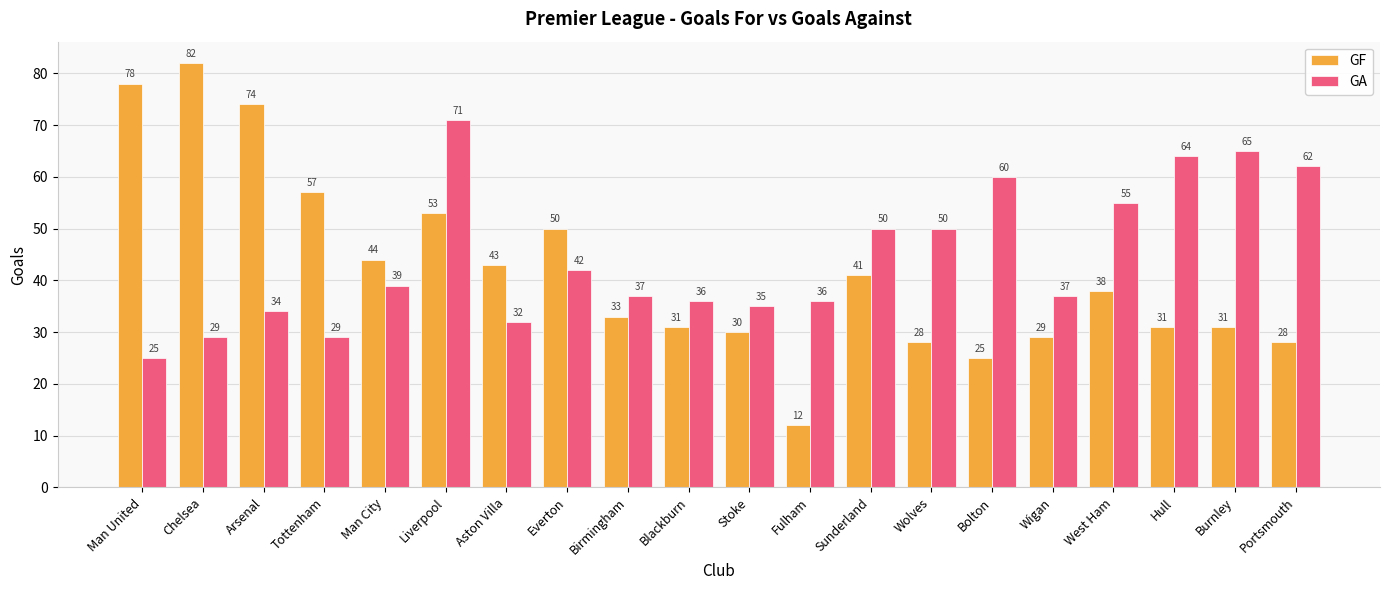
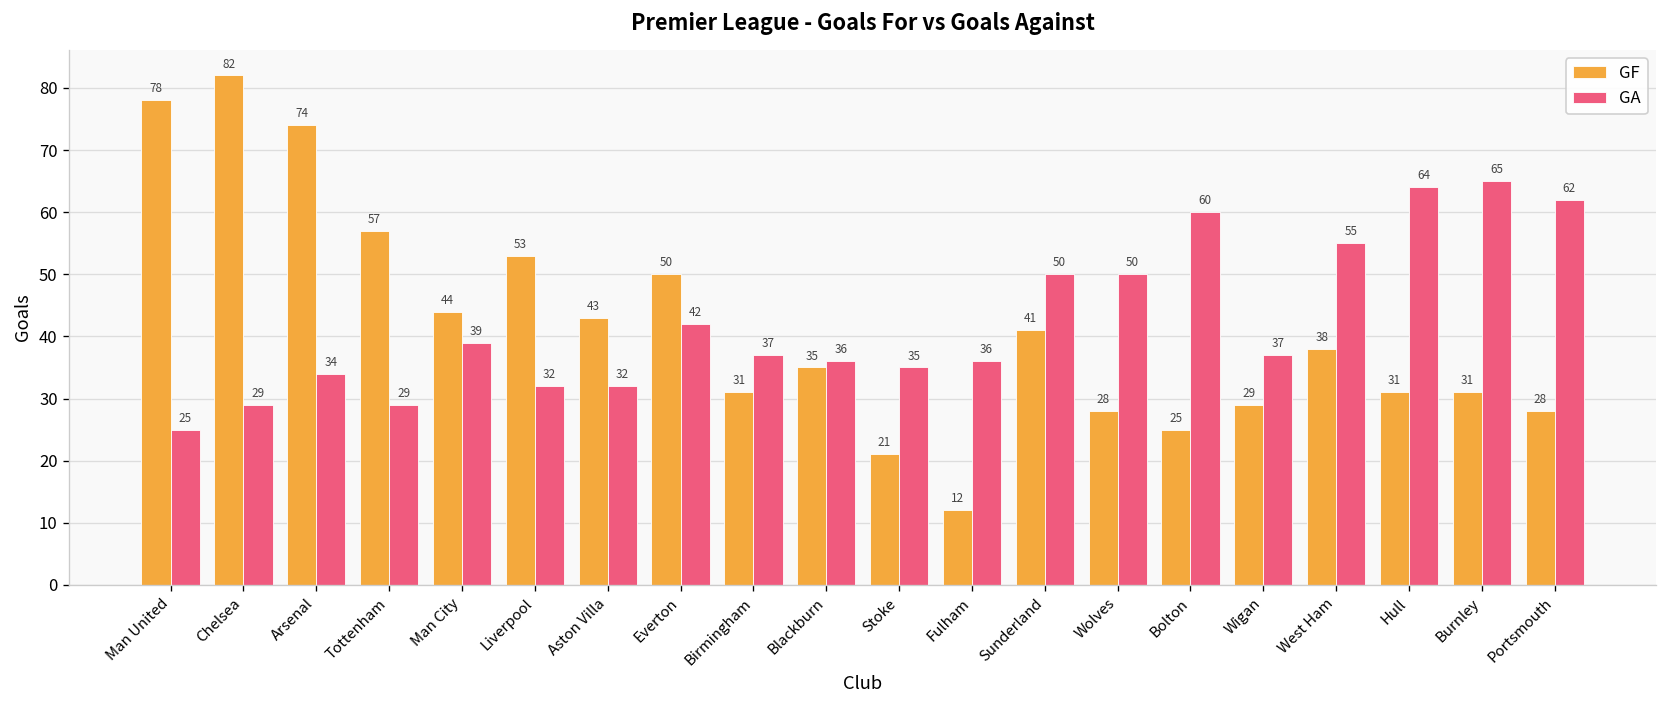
GA, Liverpool: 71 -> 32
GF, Birmingham: 33 -> 31
GF, Blackburn: 31 -> 35
GF, Stoke: 30 -> 21
